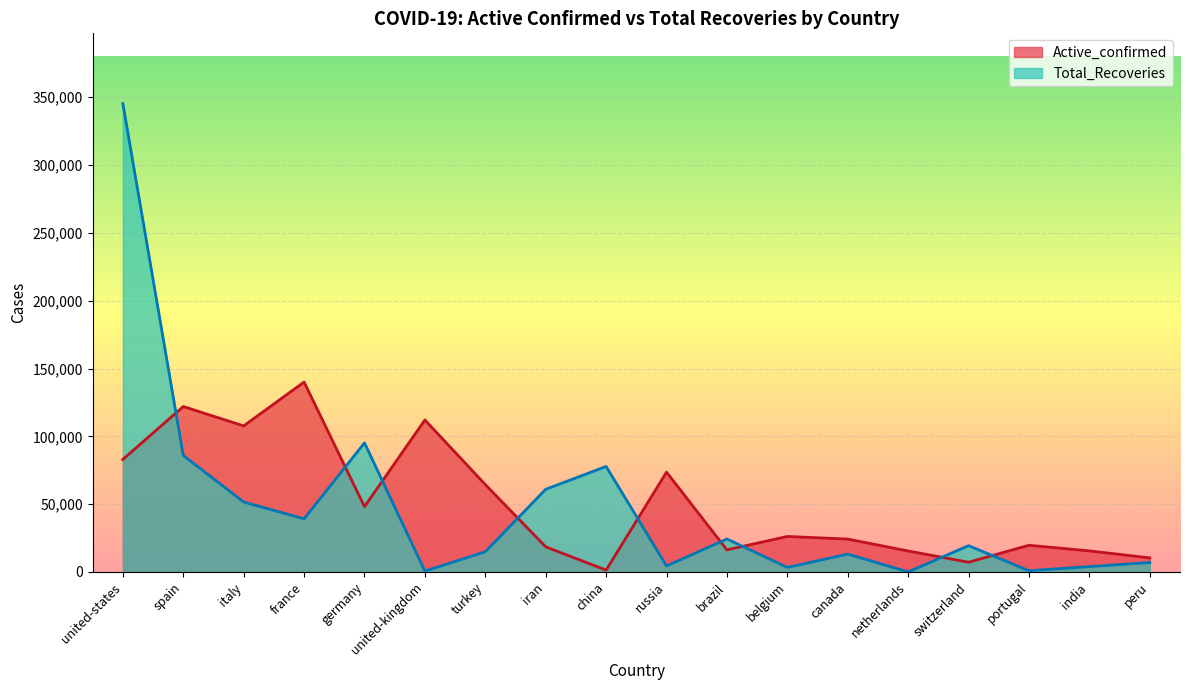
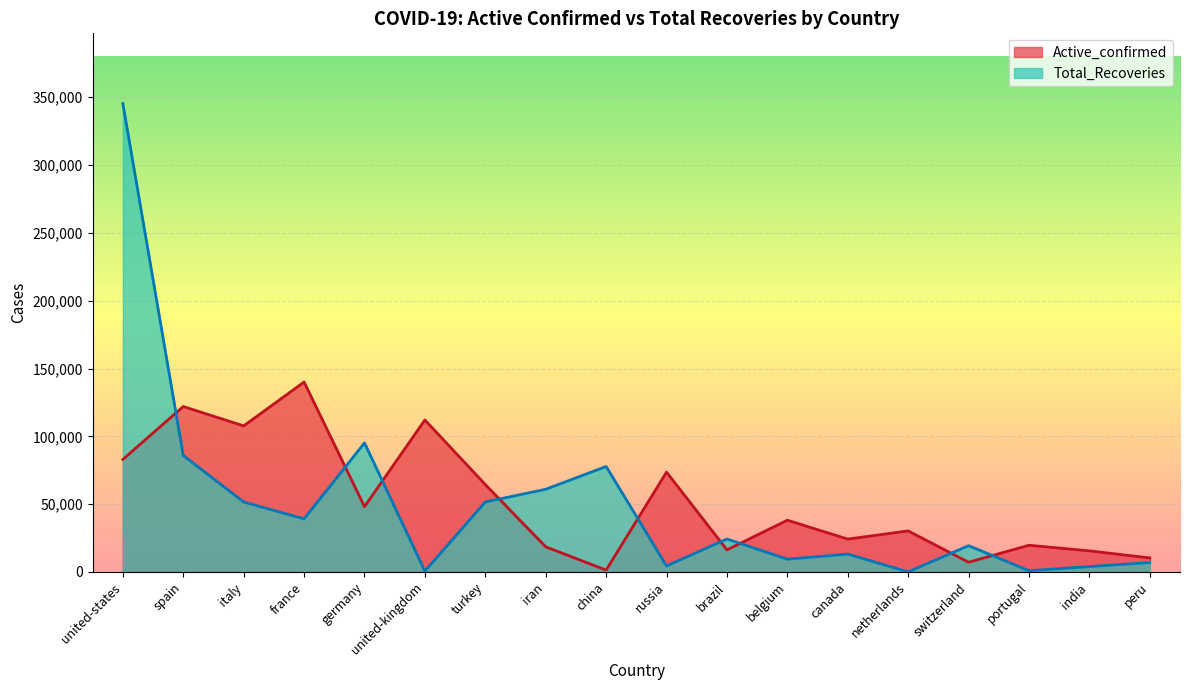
Total_Recoveries, turkey: 15,000 -> 52,000
Active_confirmed, belgium: 26,000 -> 38,000
Total_Recoveries, belgium: 3,000 -> 9,000
Active_confirmed, netherlands: 15,000 -> 30,000
